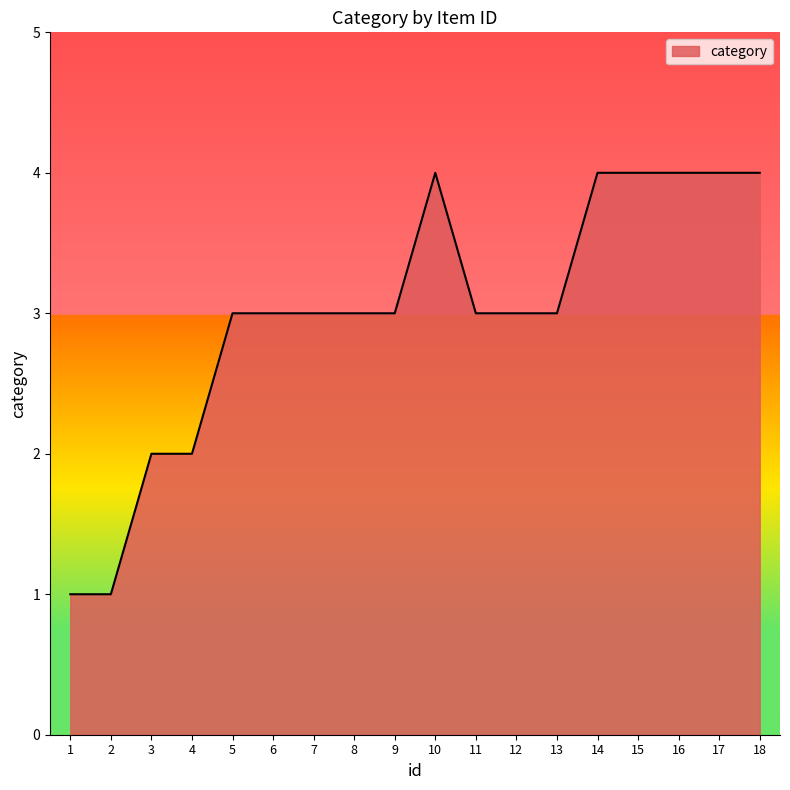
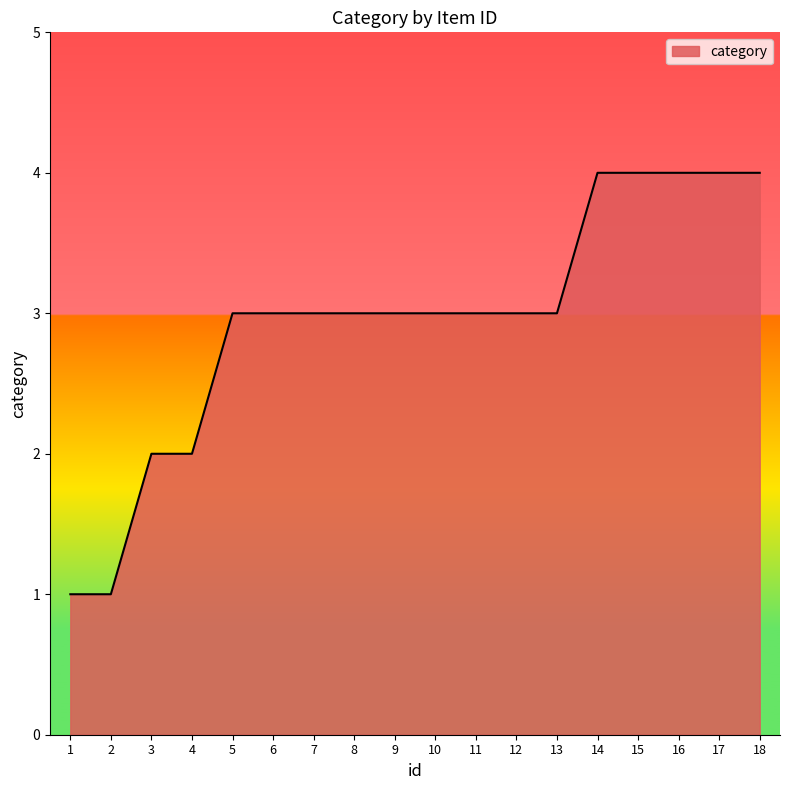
10: 4 -> 3
